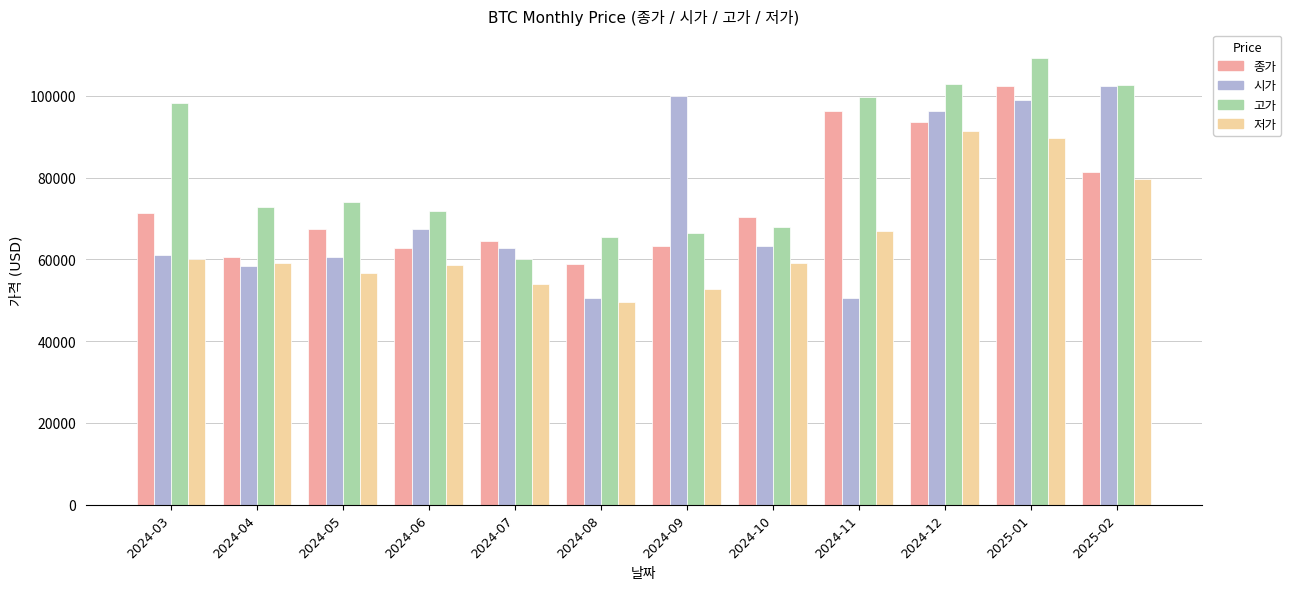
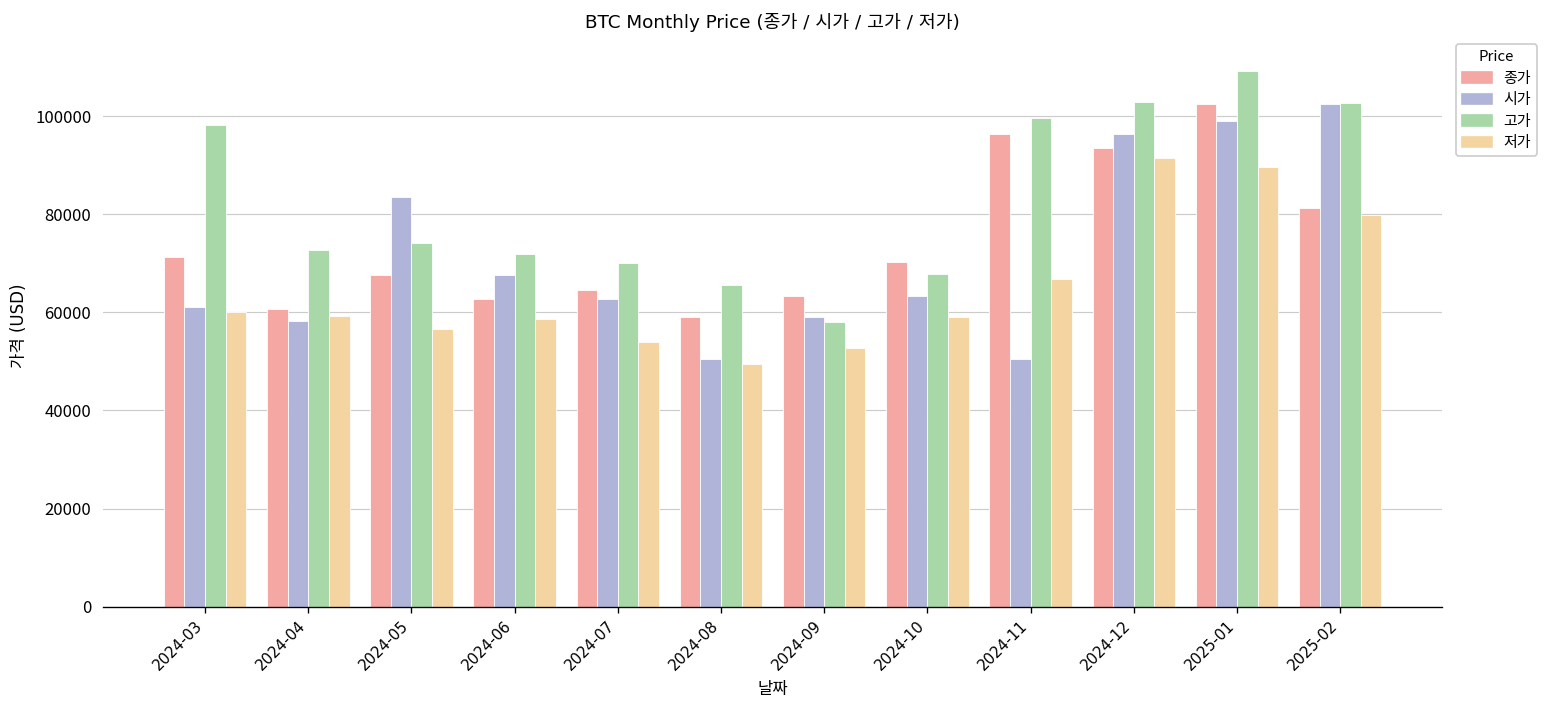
시가, 2024-05: 61000 -> 83000
고가, 2024-07: 60000 -> 70000
시가, 2024-09: 100000 -> 59000
고가, 2024-09: 66000 -> 58000
